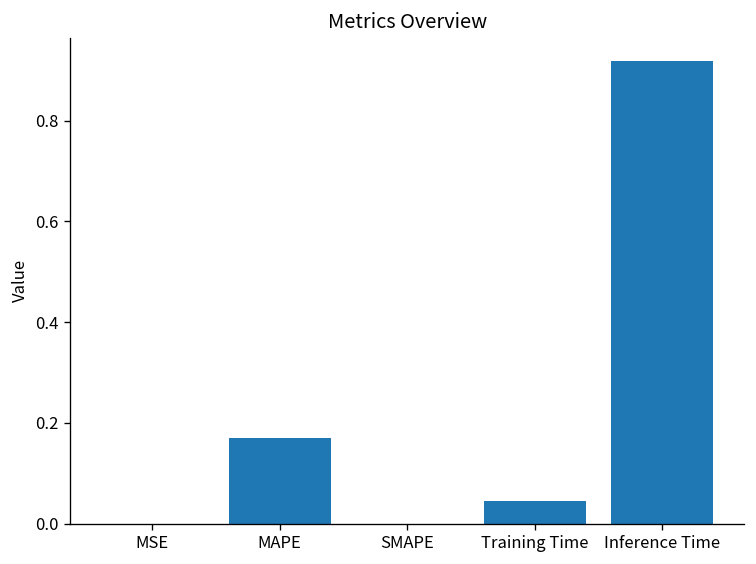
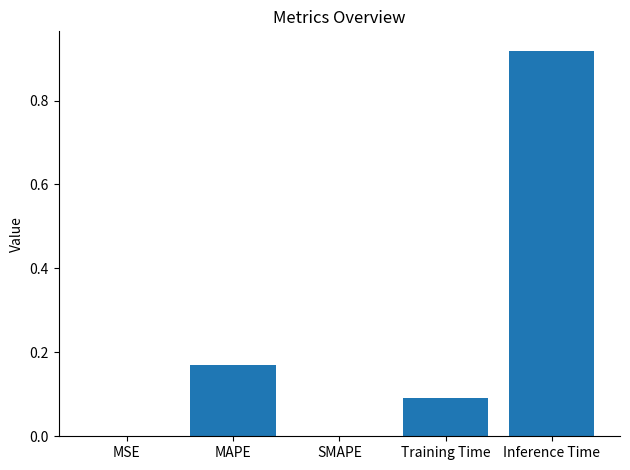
Training Time: 0.04 -> 0.09
